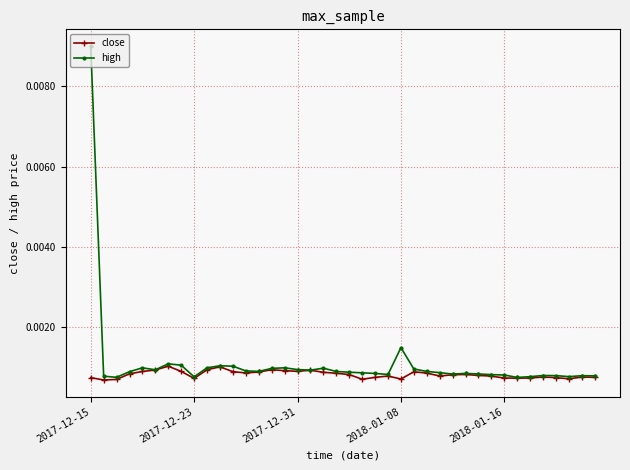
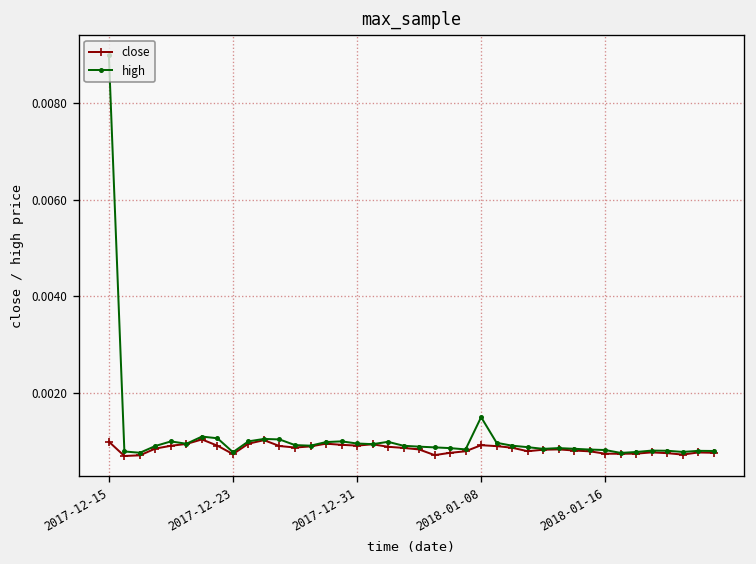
close, 2017-12-15: 0.0007 -> 0.0010
close, 2018-01-08: 0.0007 -> 0.0009
